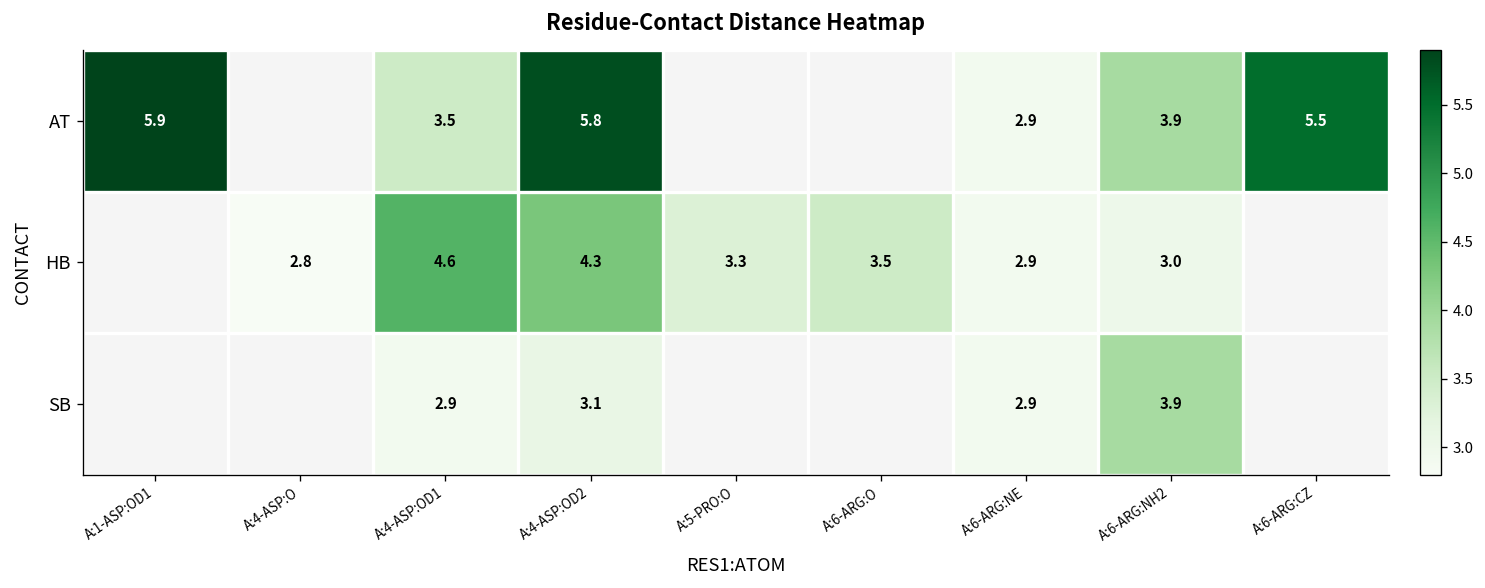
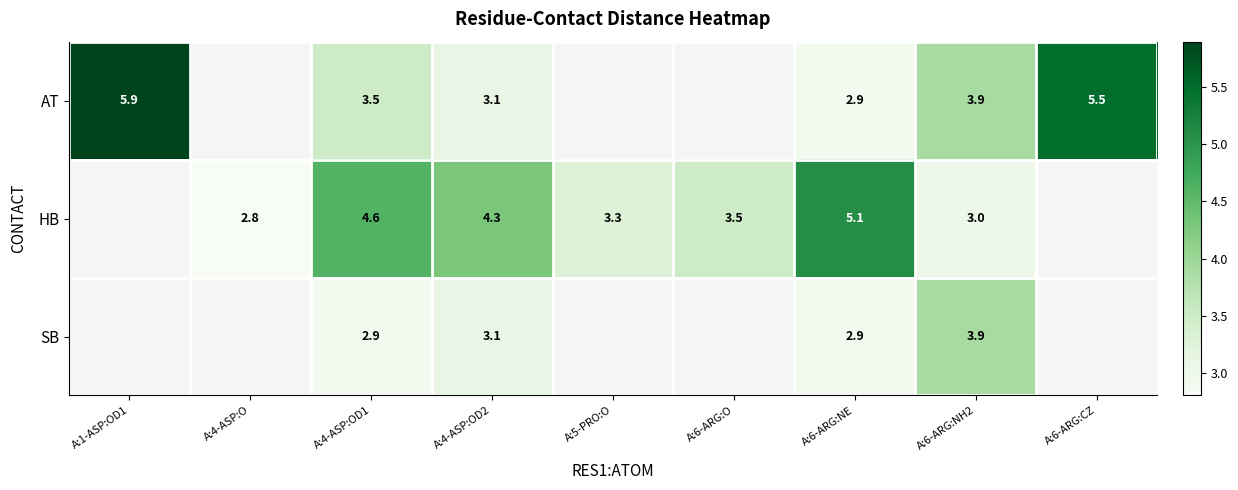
AT, A:4-ASP:OD2: 5.8 -> 3.1
HB, A:6-ARG:NE: 2.9 -> 5.1
